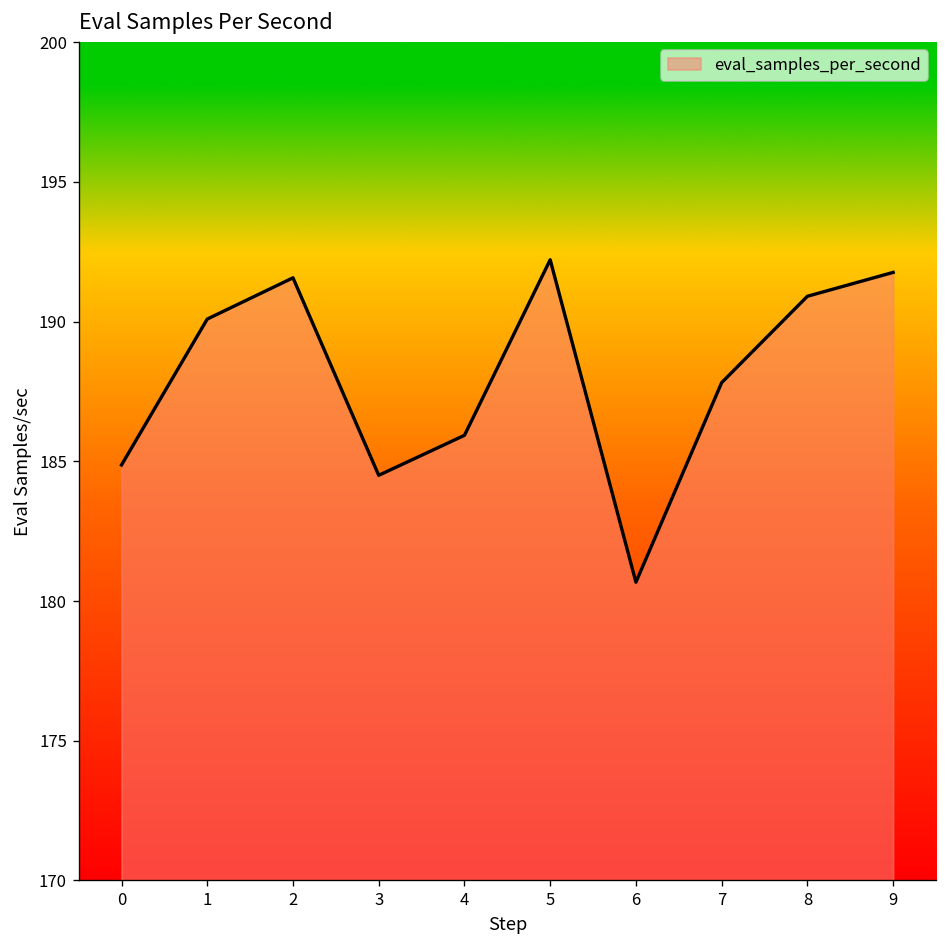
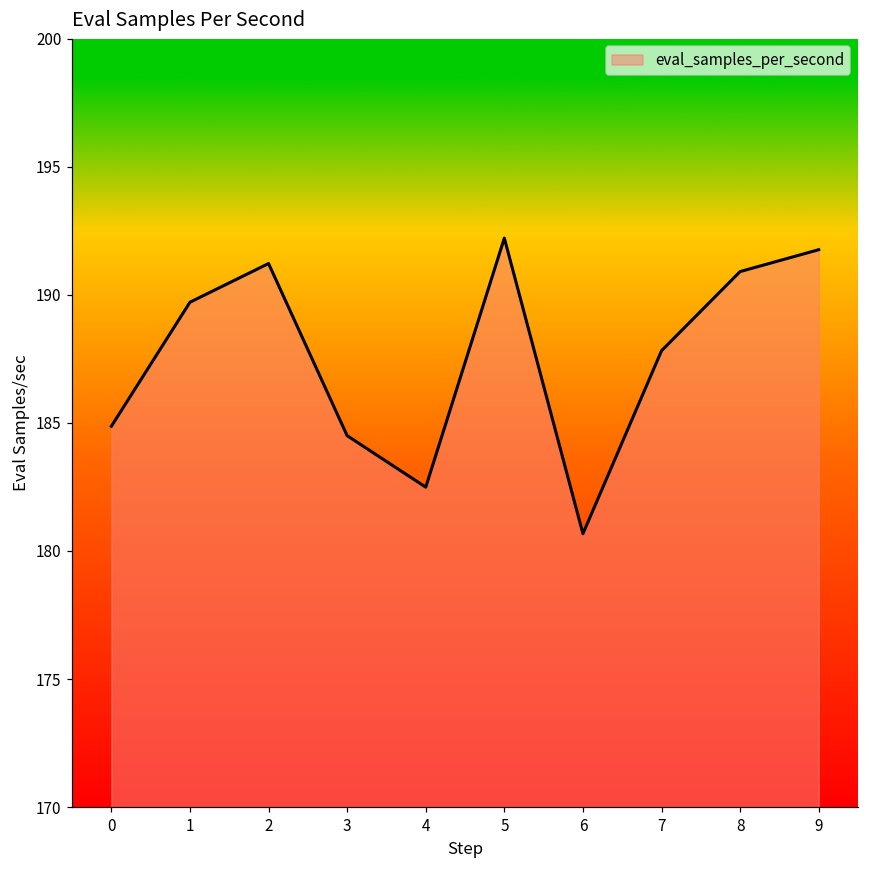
1: 190.1 -> 189.7
2: 191.6 -> 191.2
4: 185.9 -> 182.5
